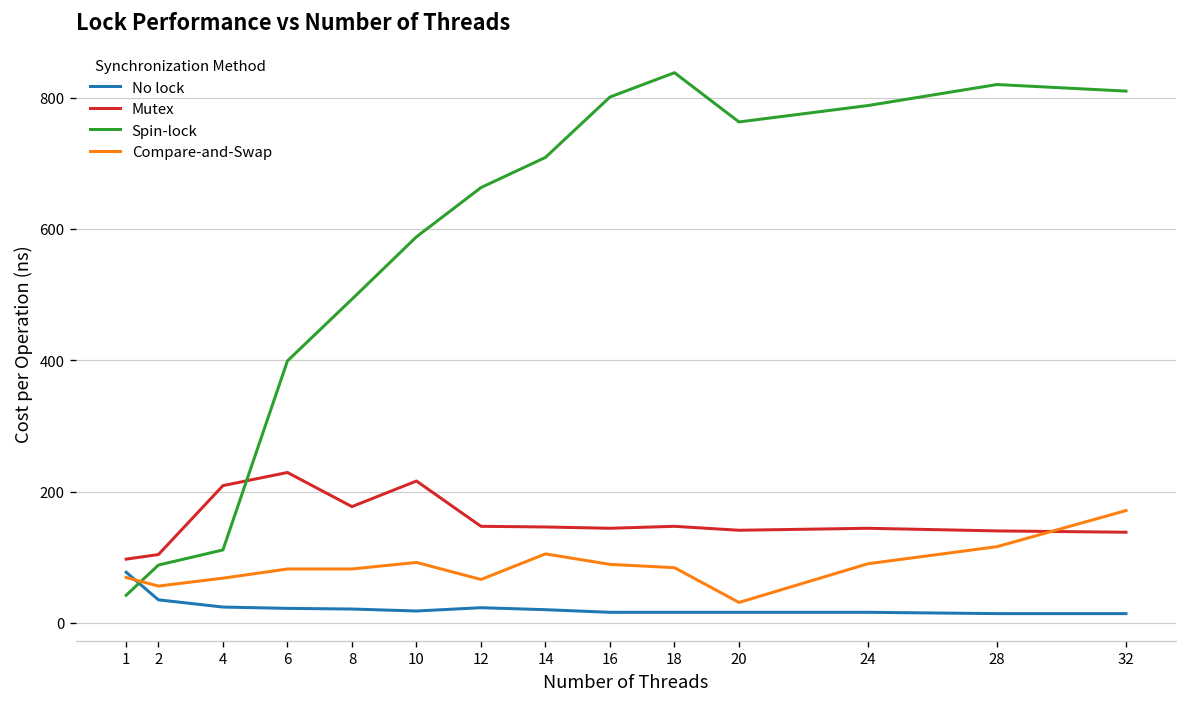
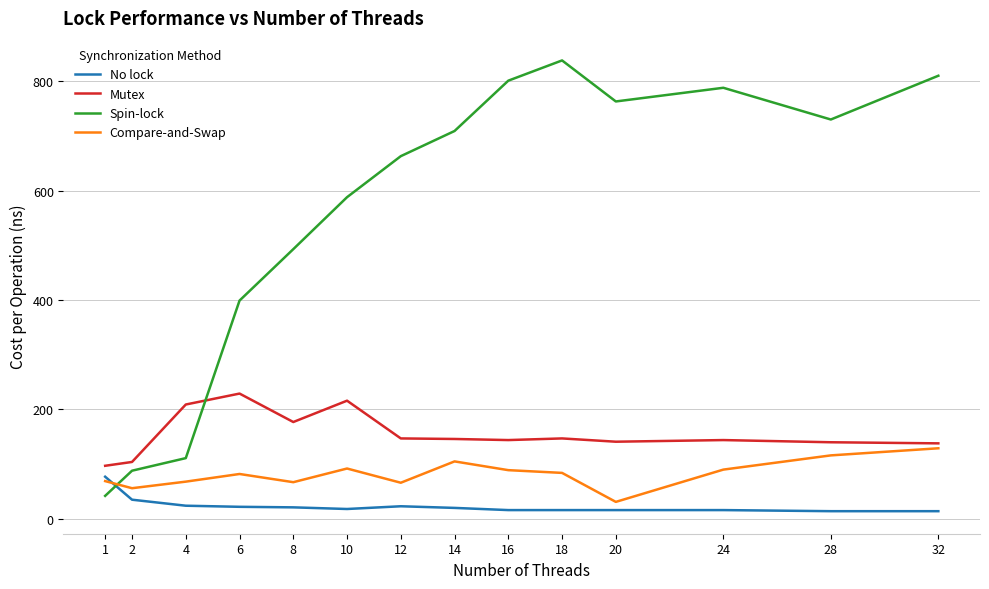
Compare-and-Swap, 8: 80 -> 70
Spin-lock, 28: 820 -> 730
Compare-and-Swap, 32: 170 -> 130
